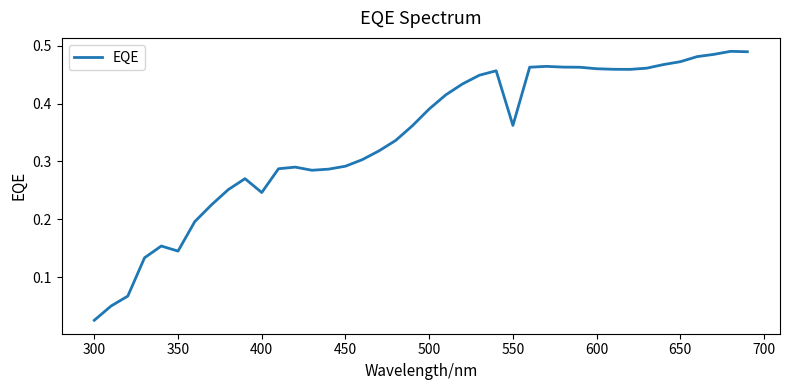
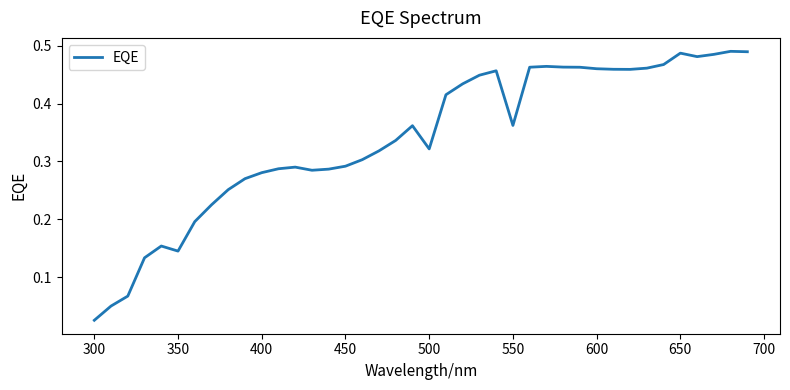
400: 0.25 -> 0.28
500: 0.39 -> 0.32
650: 0.47 -> 0.49
